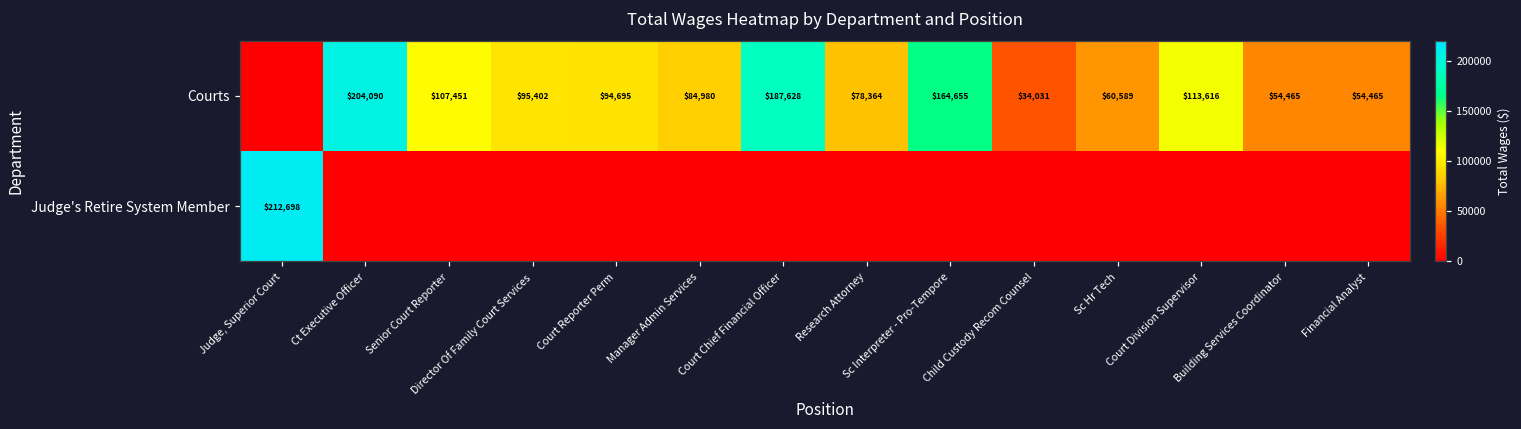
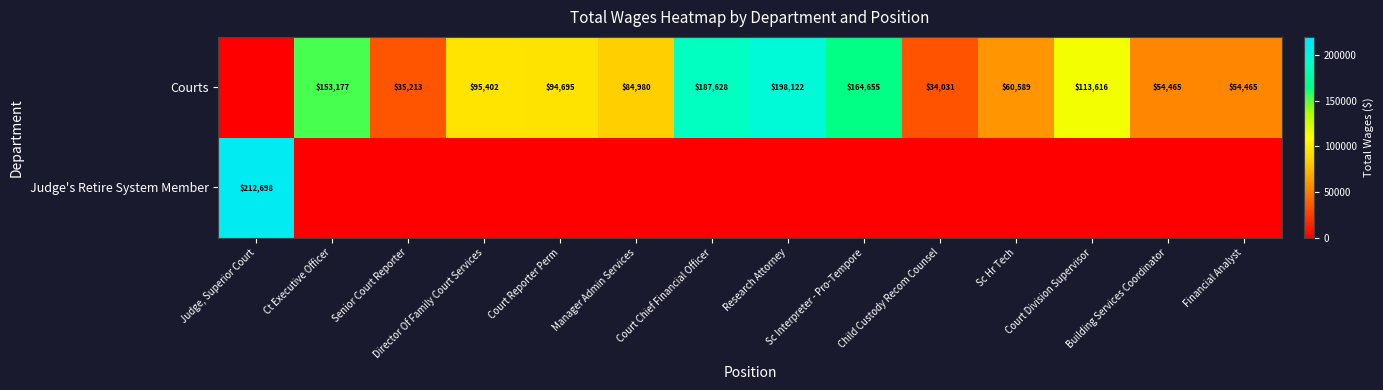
Courts, Ct Executive Officer: $204,090 -> $153,177
Courts, Senior Court Reporter: $107,451 -> $35,213
Courts, Research Attorney: $78,364 -> $198,122
